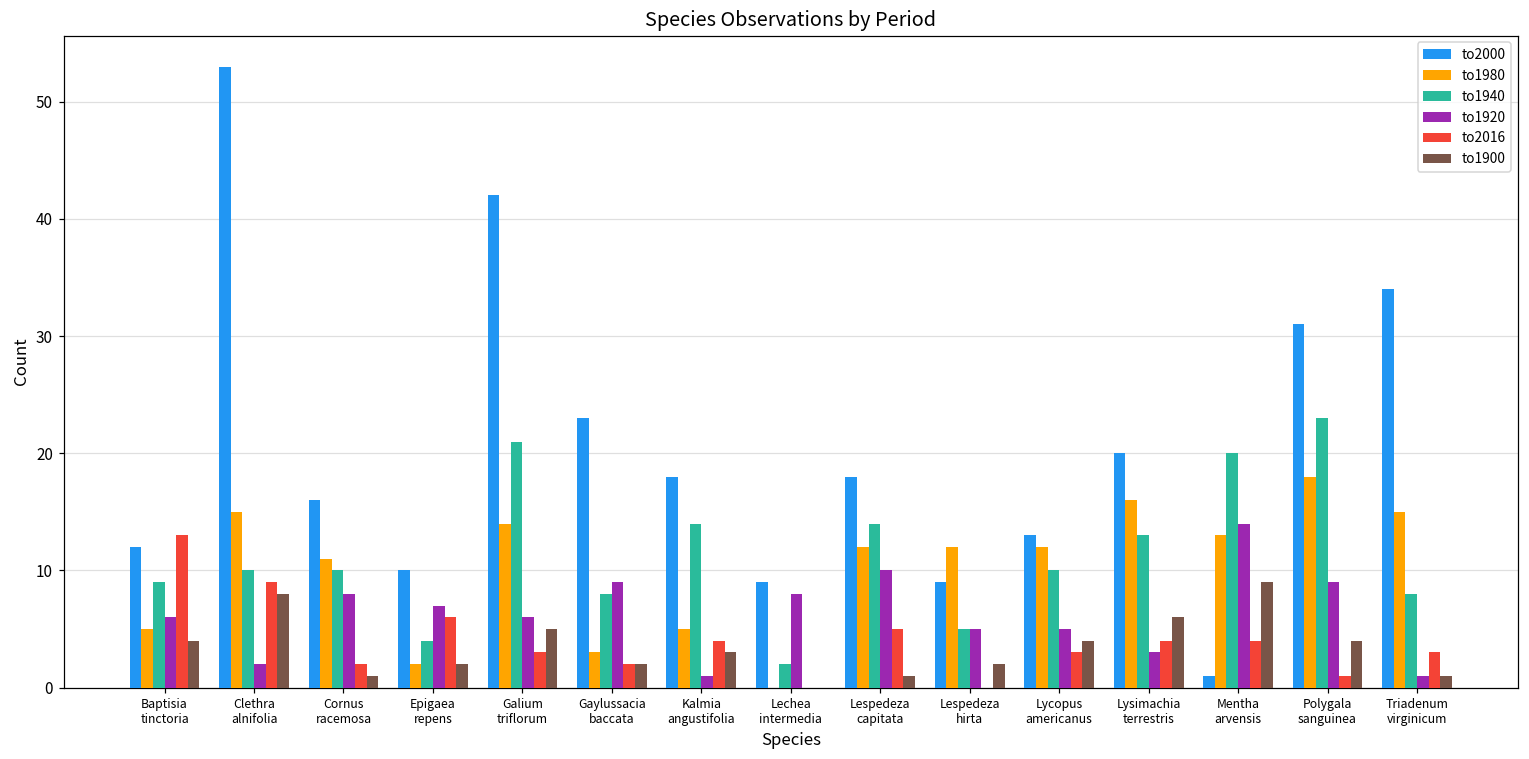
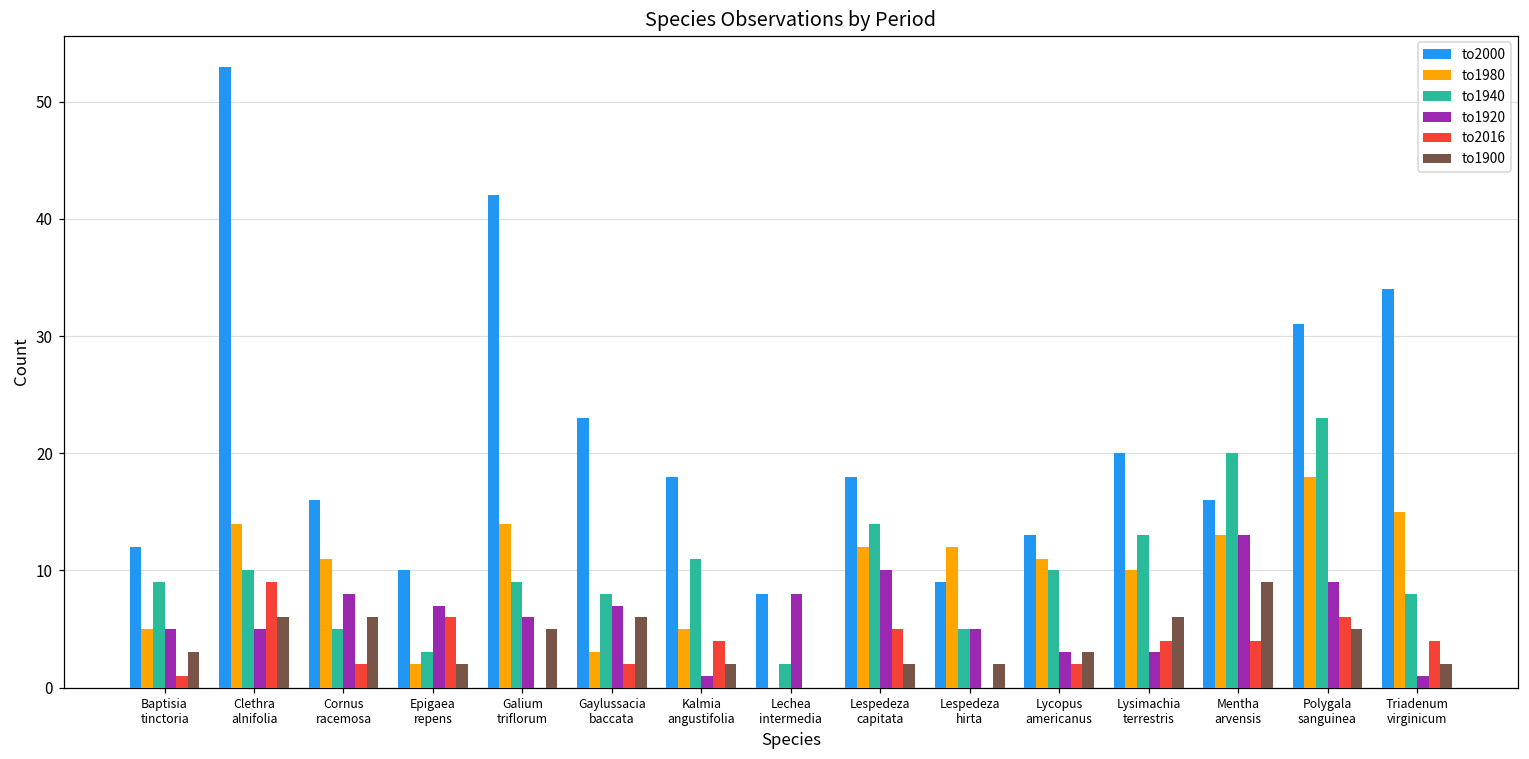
to1920, Baptisia tinctoria: 6 -> 5
to2016, Baptisia tinctoria: 13 -> 1
to1900, Baptisia tinctoria: 4 -> 3
to1980, Clethra alnifolia: 15 -> 14
to1920, Clethra alnifolia: 2 -> 5
to1900, Clethra alnifolia: 8 -> 6
to1940, Cornus racemosa: 10 -> 5
to1900, Cornus racemosa: 1 -> 6
to1940, Epigaea repens: 4 -> 3
to1940, Galium triflorum: 21 -> 9
to2016, Galium triflorum: 3 -> 0
to1920, Gaylussacia baccata: 9 -> 7
to1900, Gaylussacia baccata: 2 -> 6
to1940, Kalmia angustifolia: 14 -> 11
to1900, Kalmia angustifolia: 3 -> 2
to2000, Lechea intermedia: 9 -> 8
to1900, Lespedeza capitata: 1 -> 2
to1980, Lycopus americanus: 12 -> 11
to1920, Lycopus americanus: 5 -> 3
to2016, Lycopus americanus: 3 -> 2
to1900, Lycopus americanus: 4 -> 3
to1980, Lysimachia terrestris: 16 -> 10
to2000, Mentha arvensis: 1 -> 16
to1920, Mentha arvensis: 14 -> 13
to2016, Polygala sanguinea: 1 -> 6
to1900, Polygala sanguinea: 4 -> 5
to2016, Triadenum virginicum: 3 -> 4
to1900, Triadenum virginicum: 1 -> 2
